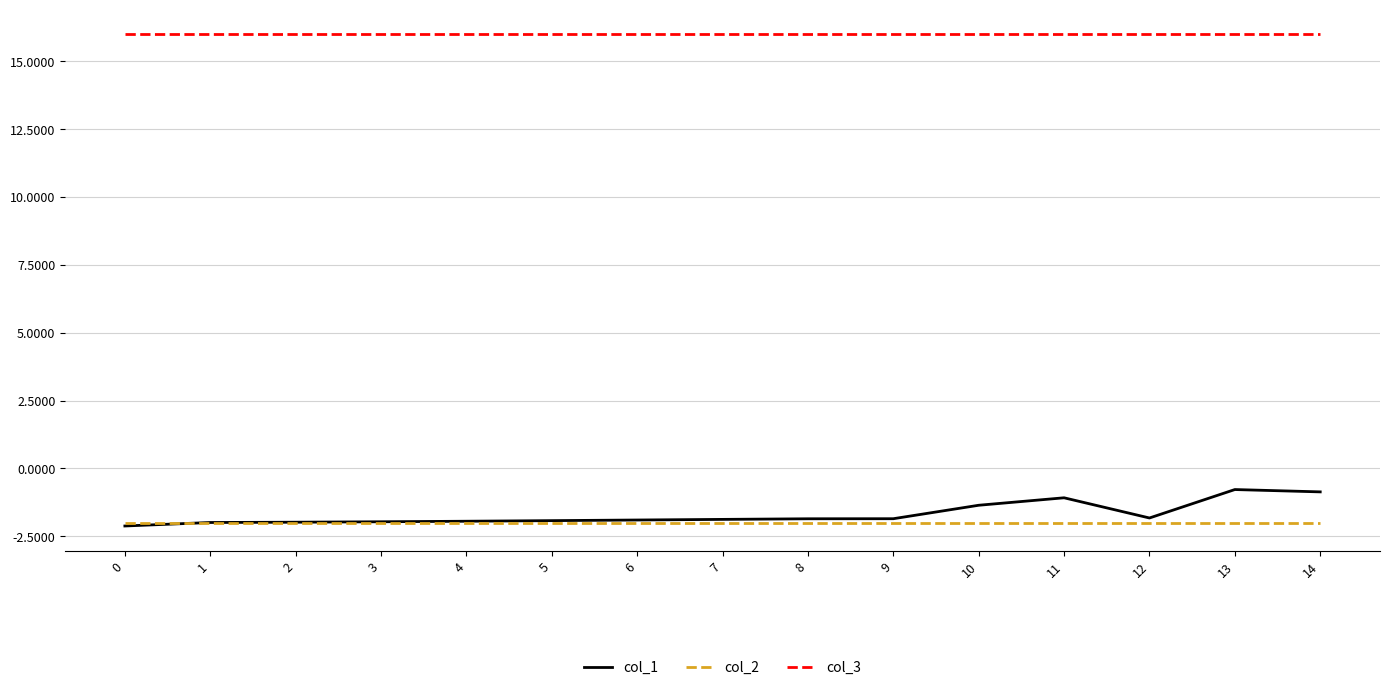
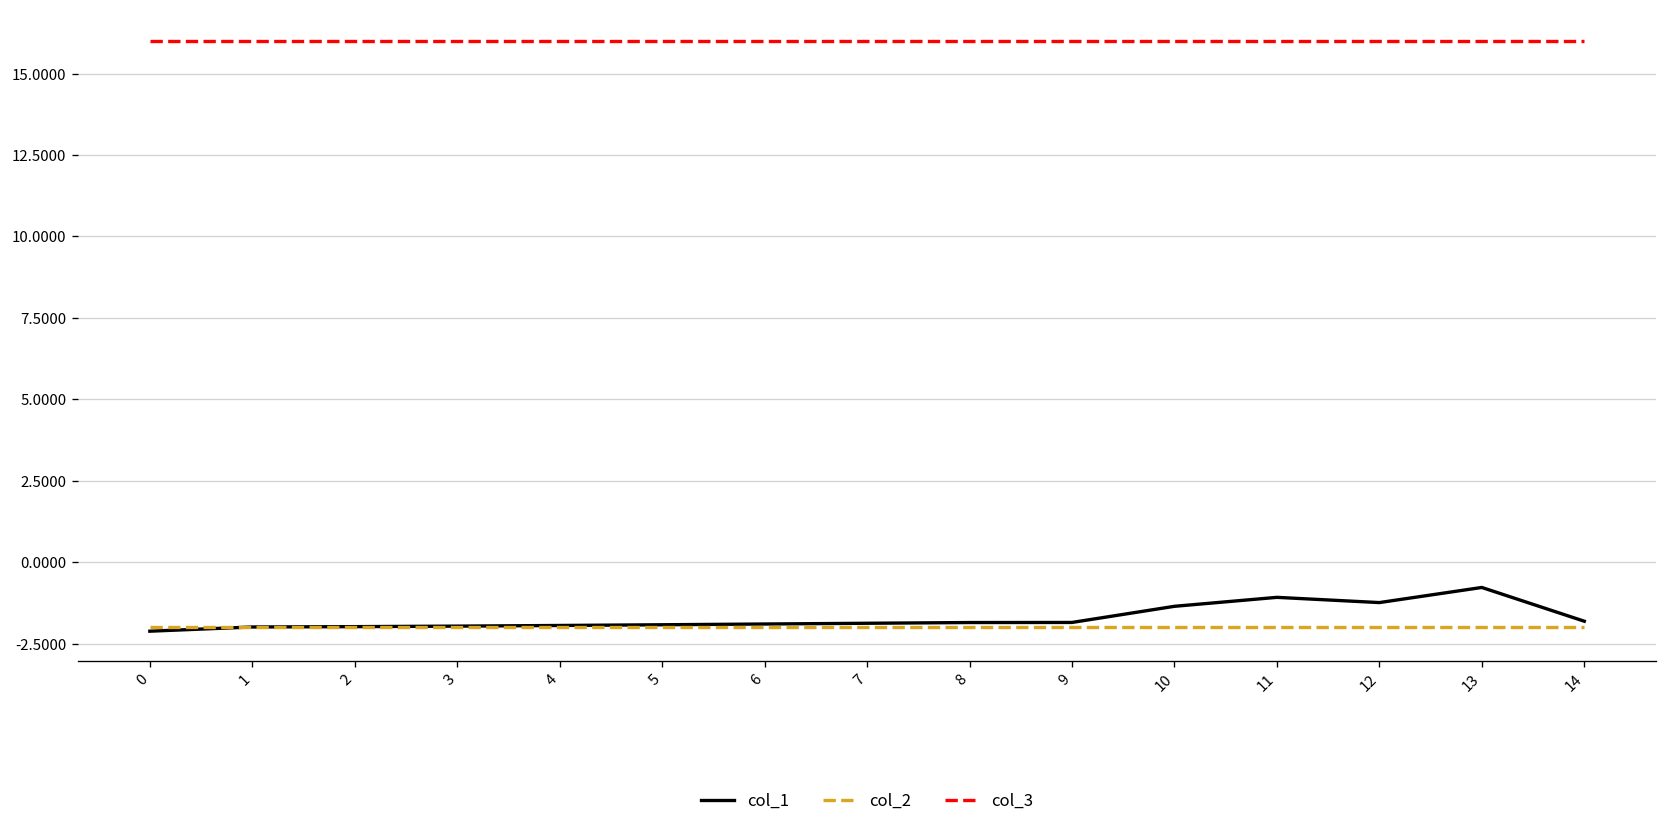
col_1, 12: -1.8 -> -1.2
col_1, 14: -0.9 -> -1.8
